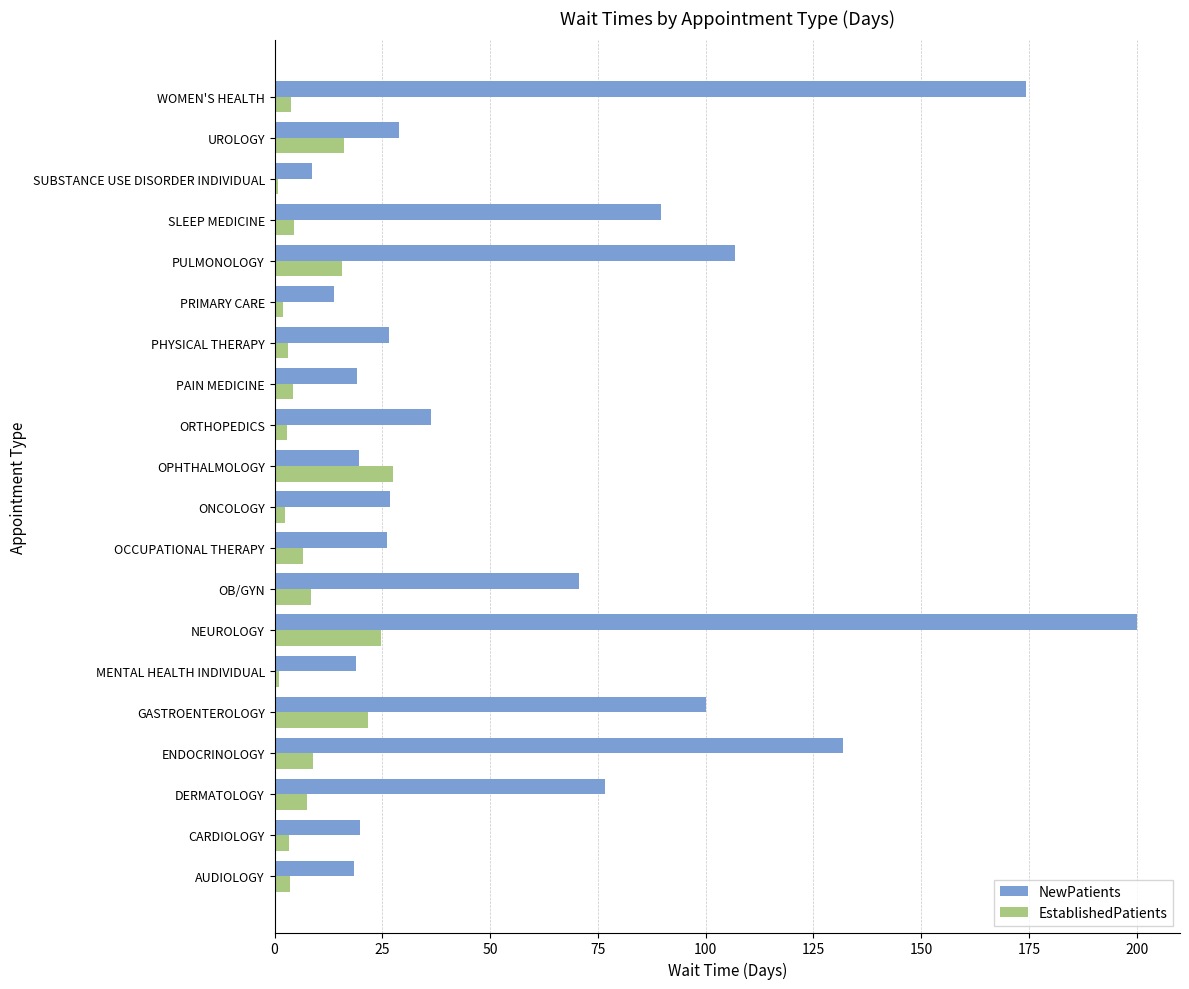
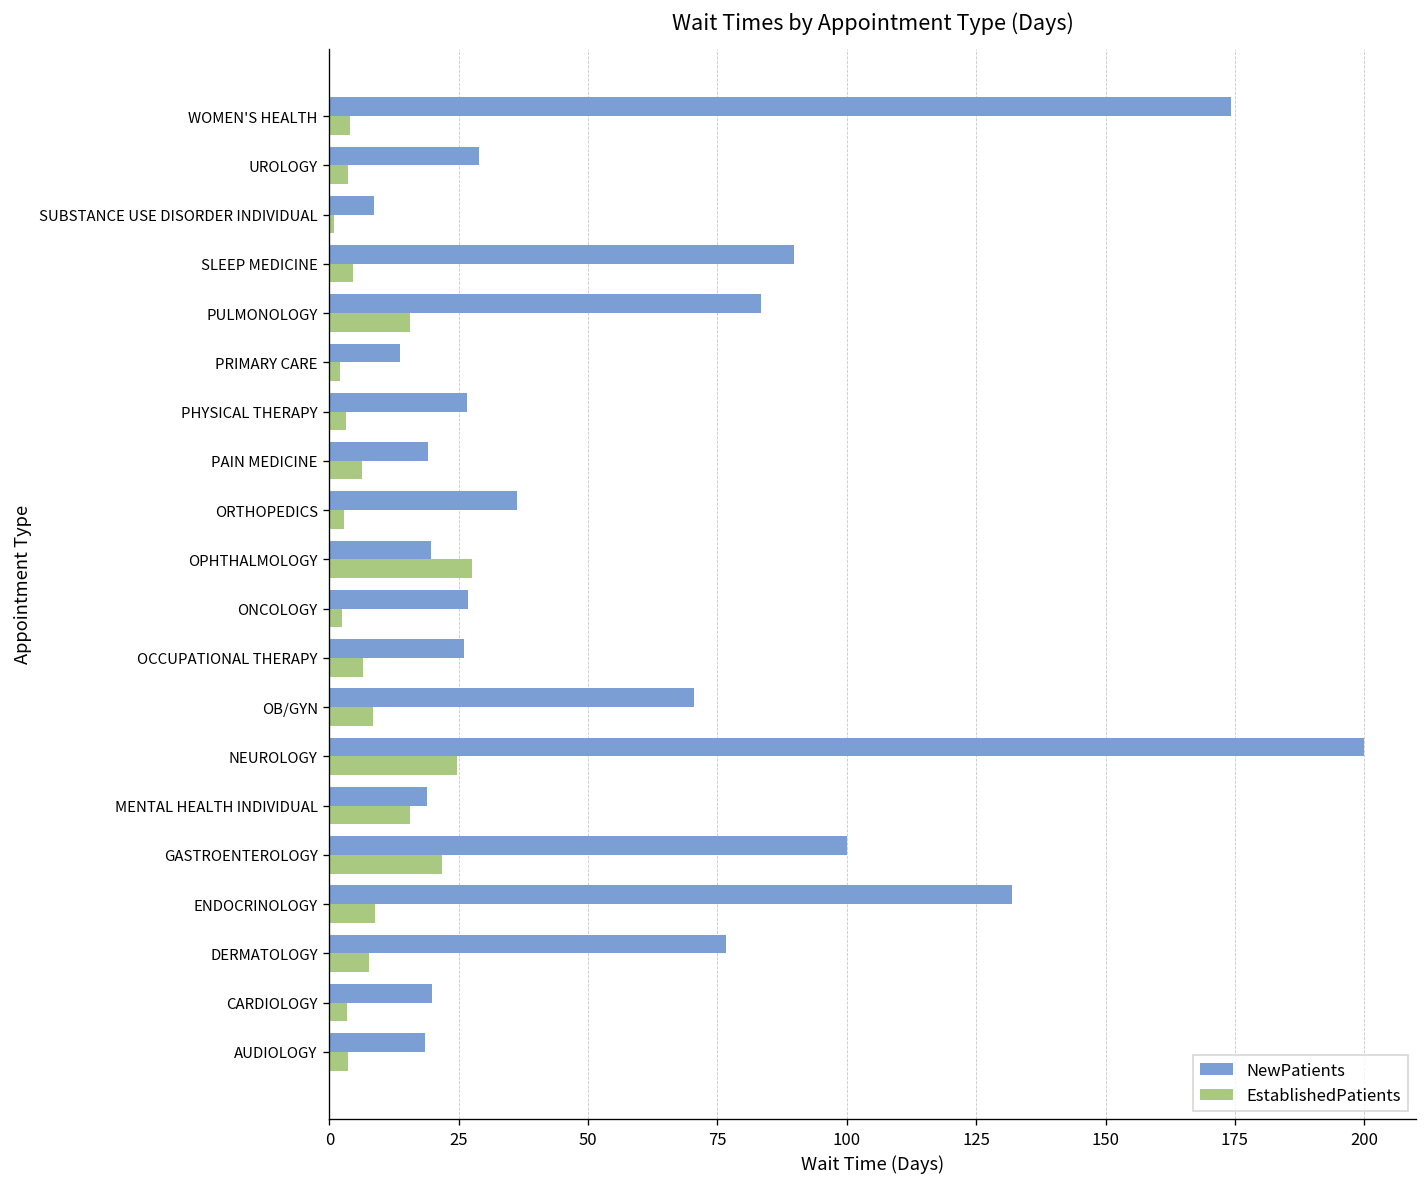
EstablishedPatients, UROLOGY: 16 -> 4
NewPatients, PULMONOLOGY: 107 -> 83
EstablishedPatients, PAIN MEDICINE: 4 -> 6
EstablishedPatients, MENTAL HEALTH INDIVIDUAL: 1 -> 16
